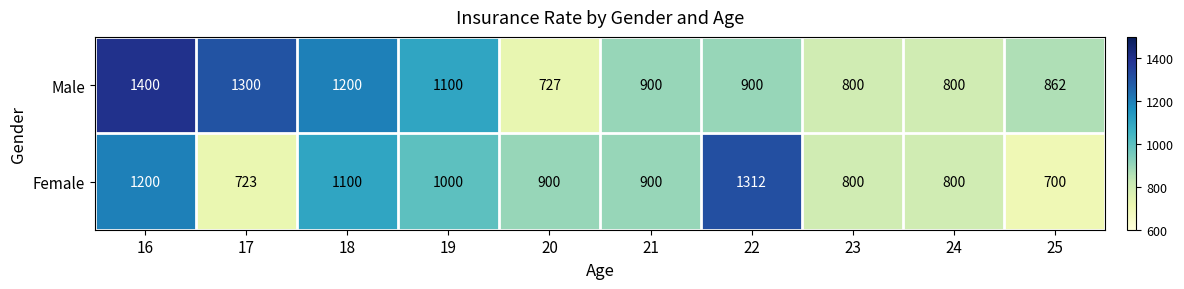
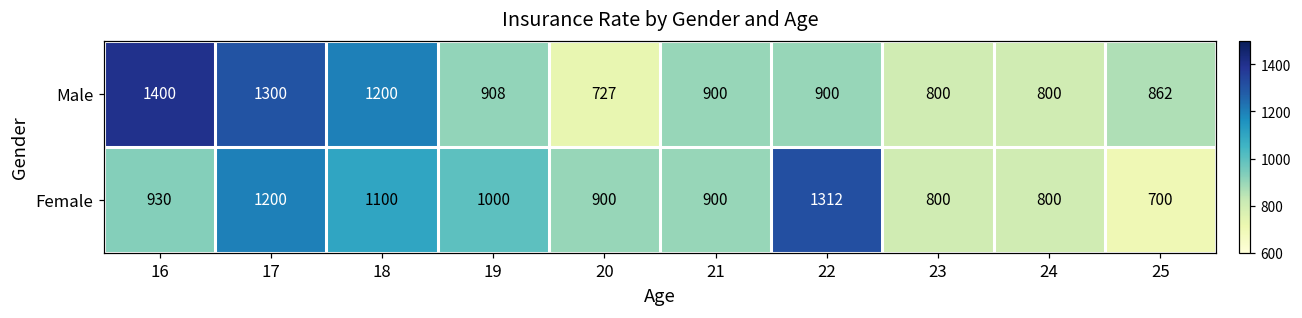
Male, 19: 1100 -> 908
Female, 16: 1200 -> 930
Female, 17: 723 -> 1200
